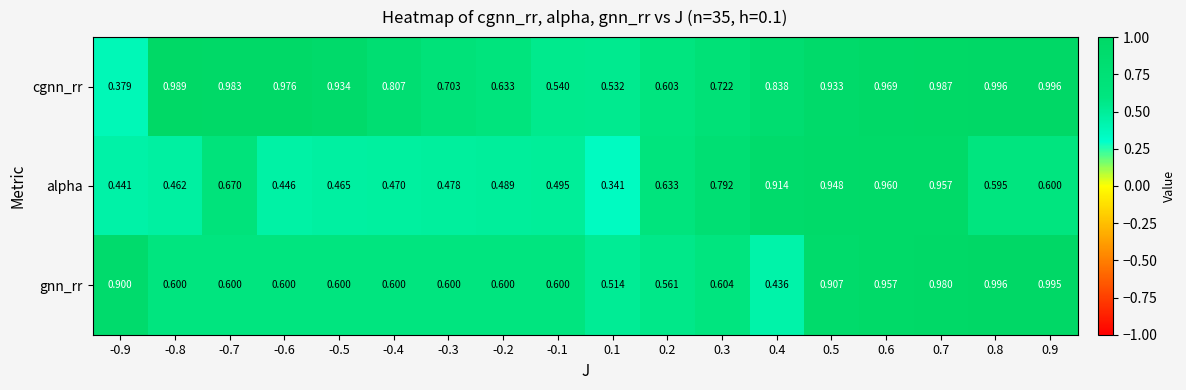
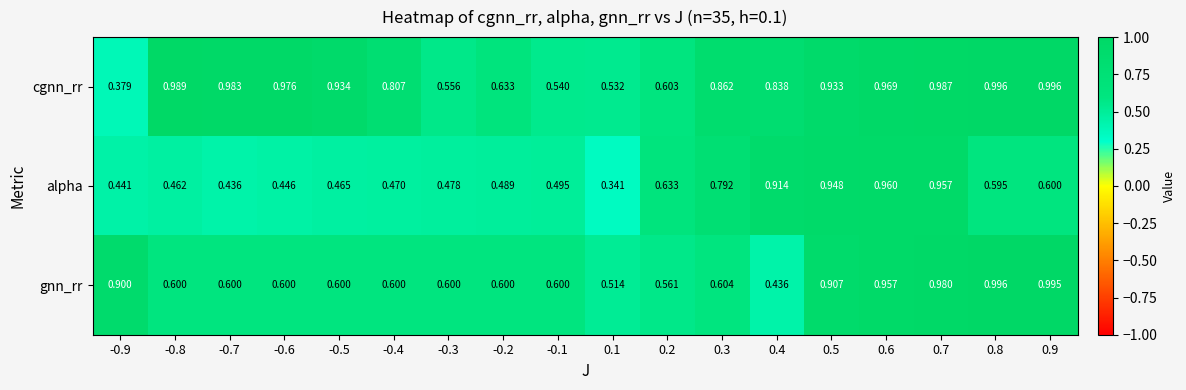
cgnn_rr, -0.3: 0.703 -> 0.556
cgnn_rr, 0.3: 0.722 -> 0.862
alpha, -0.7: 0.670 -> 0.436
